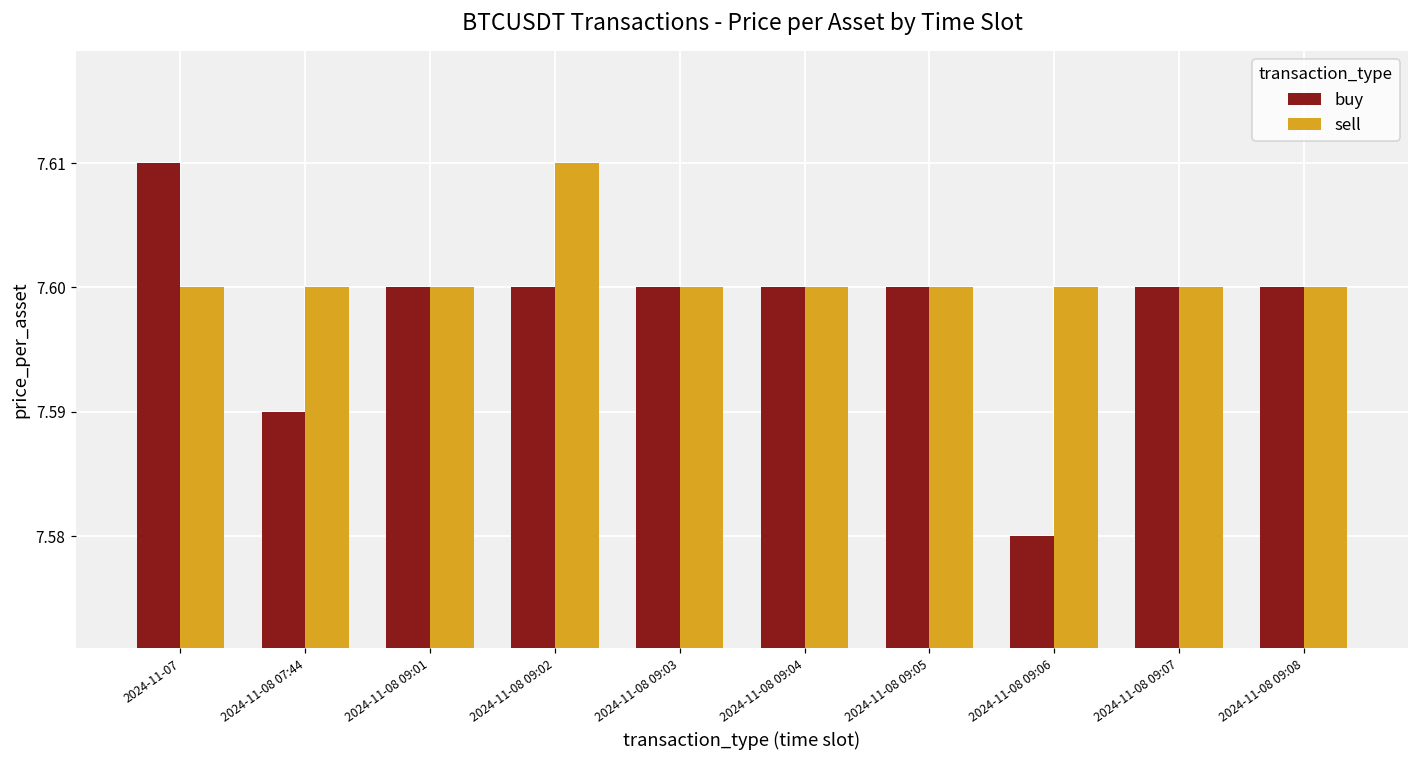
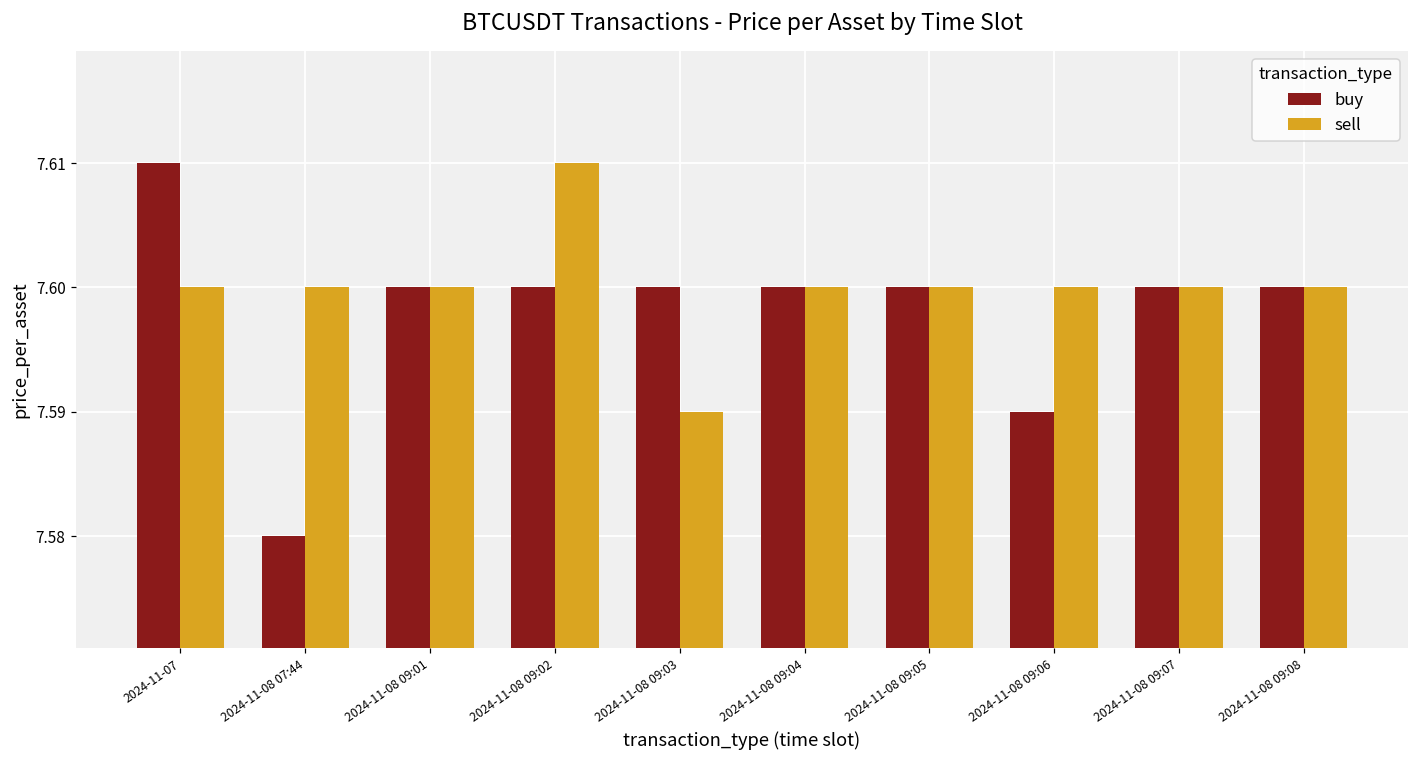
buy, 2024-11-08 07:44: 7.59 -> 7.58
sell, 2024-11-08 09:03: 7.60 -> 7.59
buy, 2024-11-08 09:06: 7.58 -> 7.59
